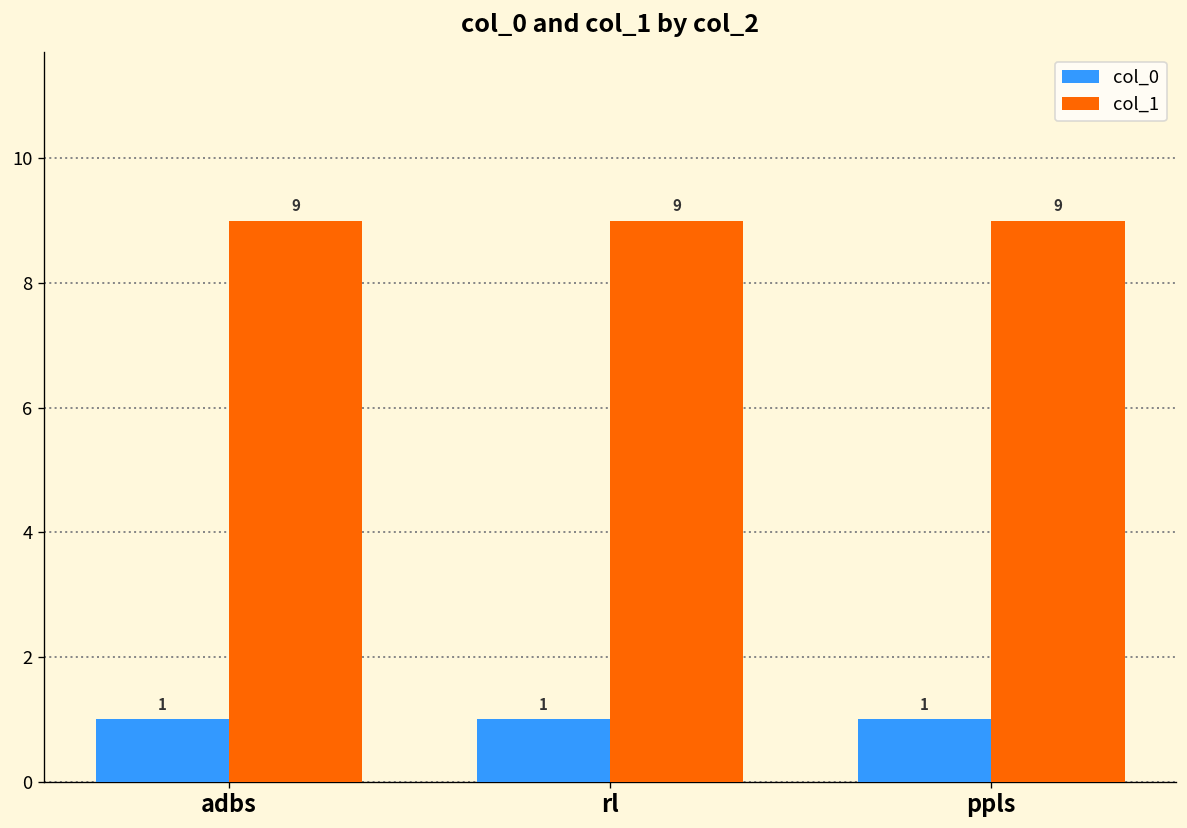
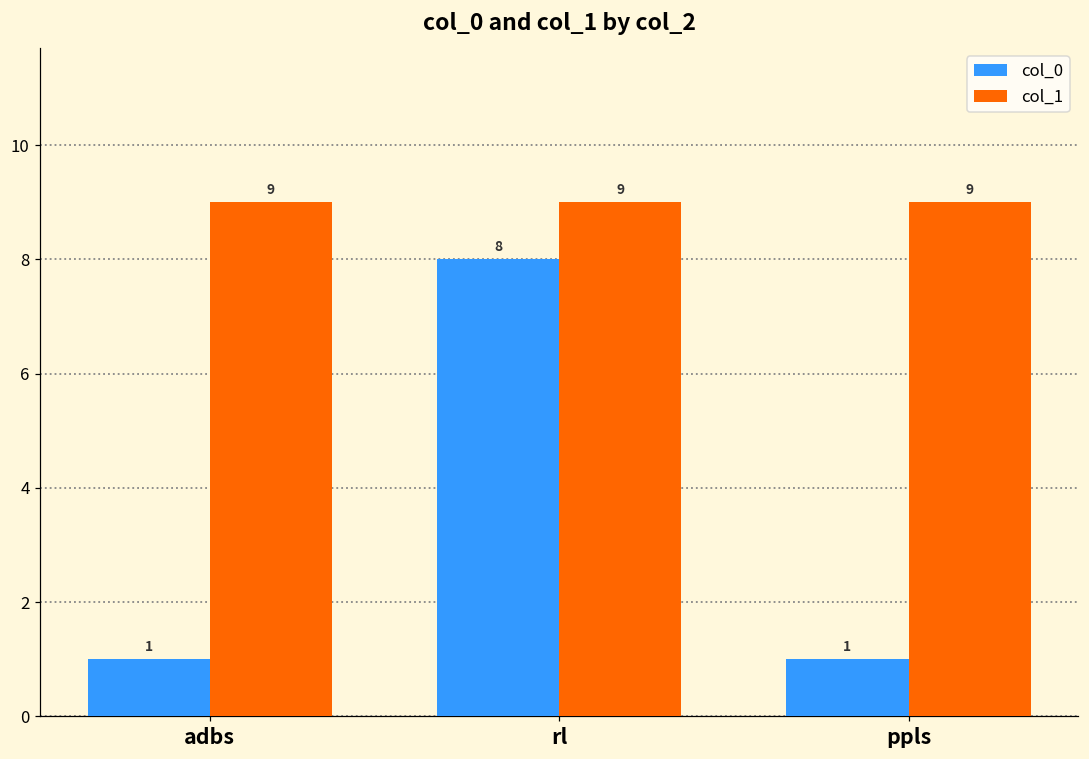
col_0, rl: 1 -> 8
